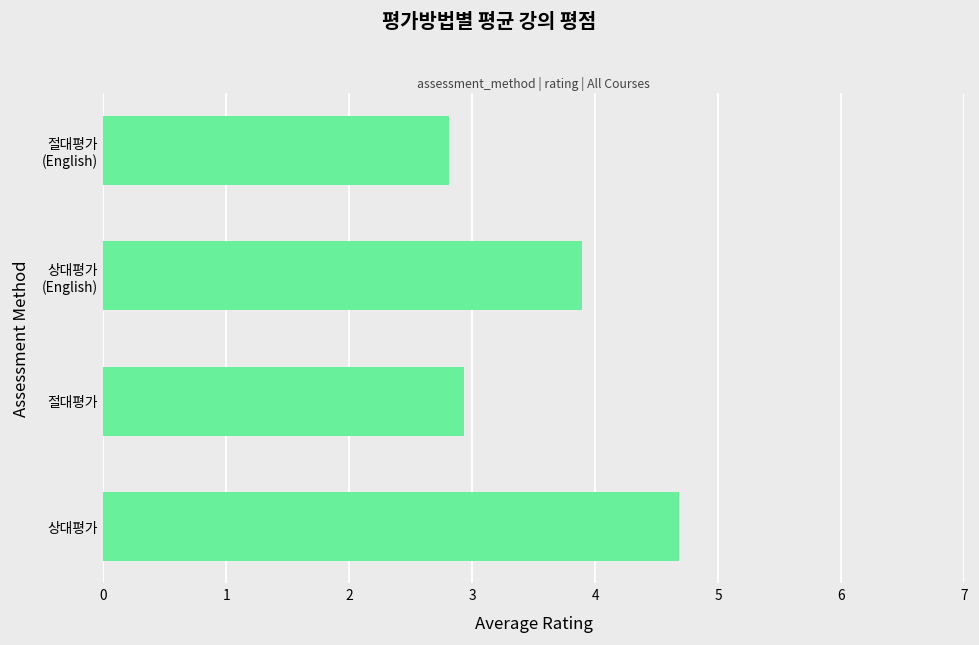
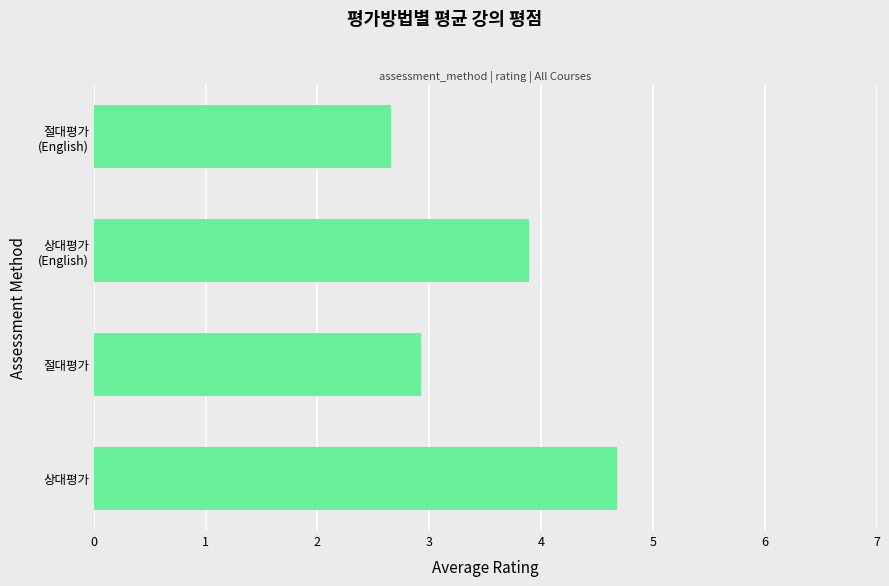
절대평가 (English): 2.81 -> 2.66
